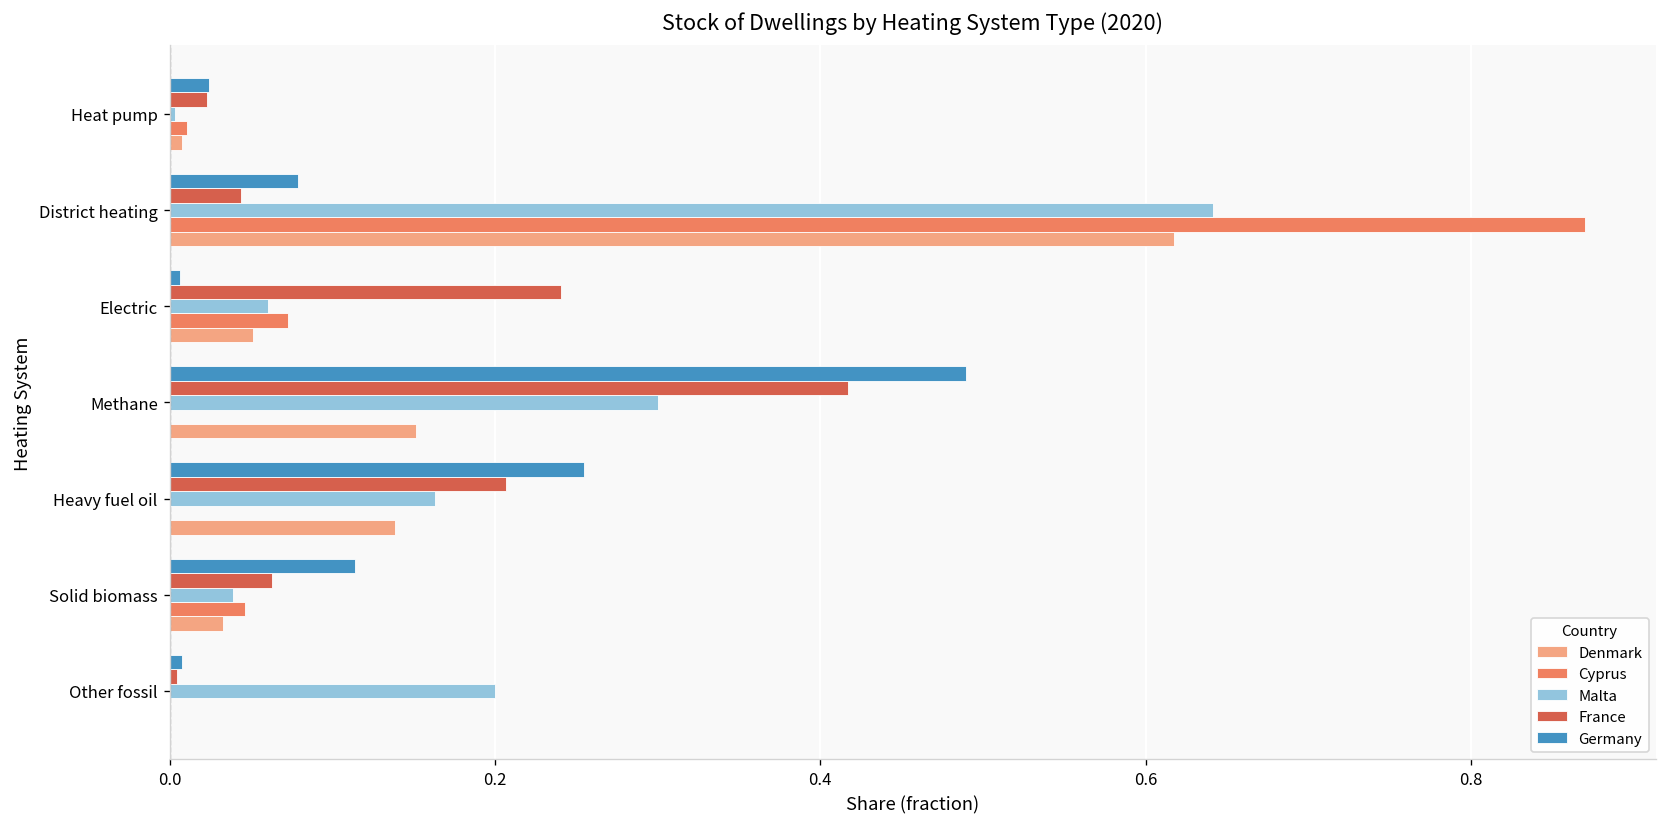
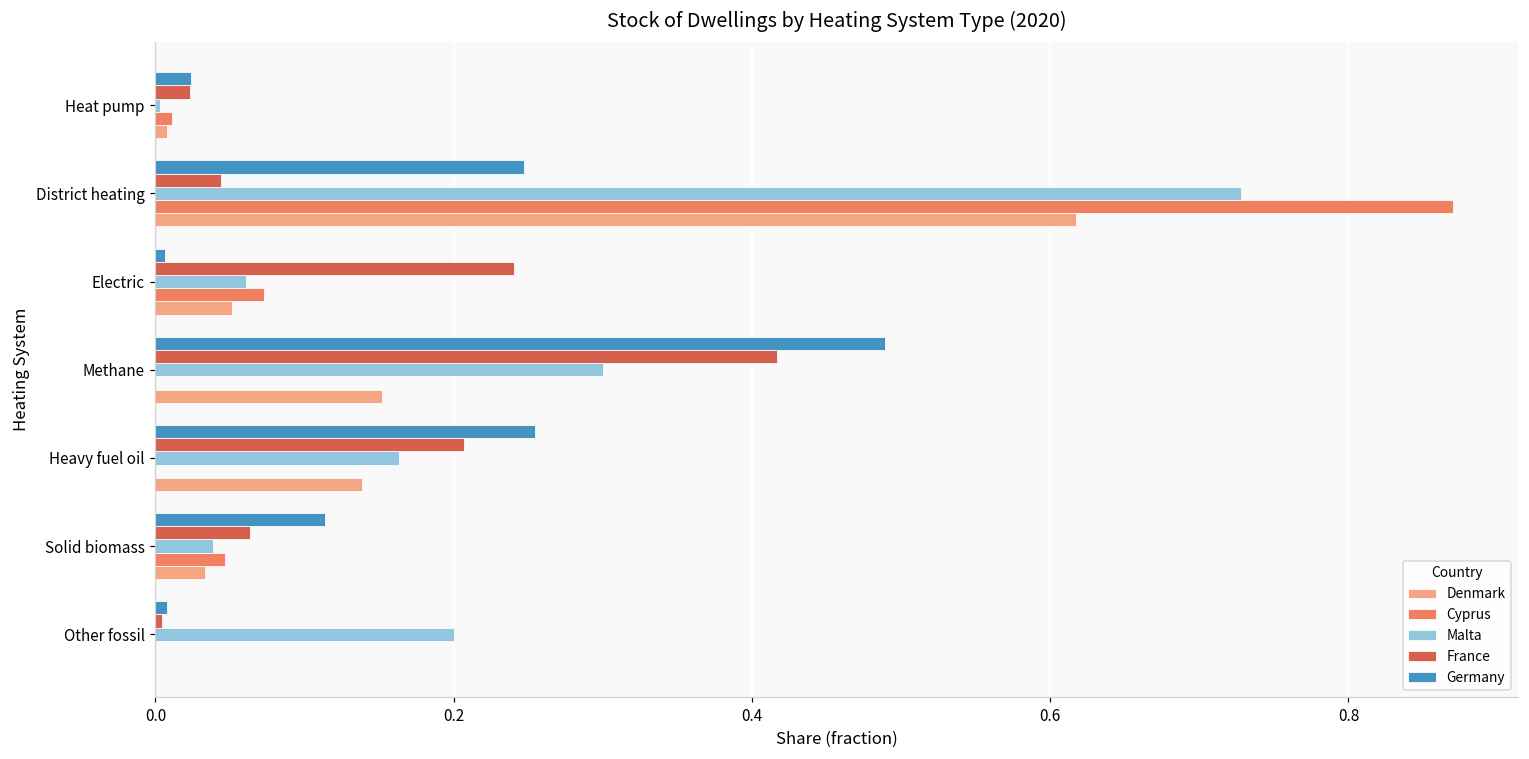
Germany, District heating: 0.079 -> 0.247
Malta, District heating: 0.641 -> 0.728
